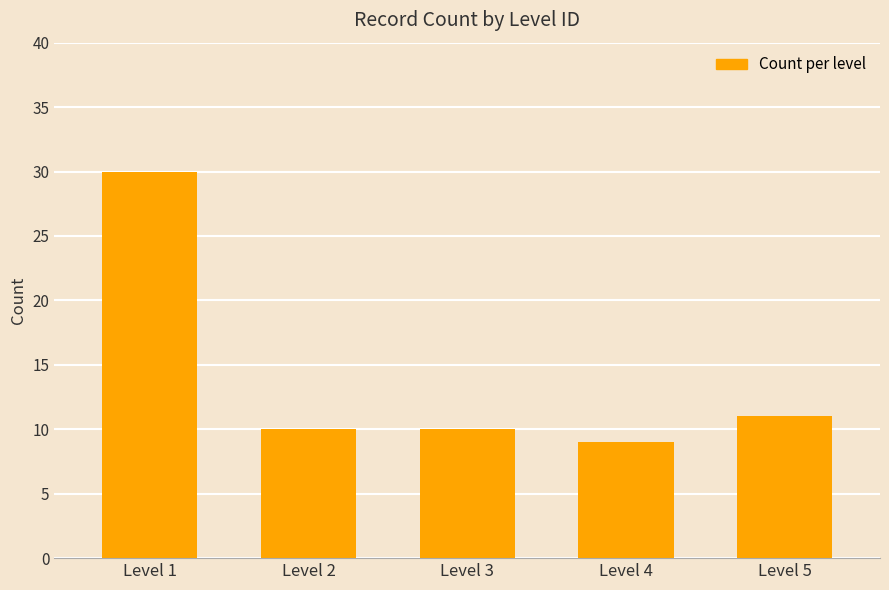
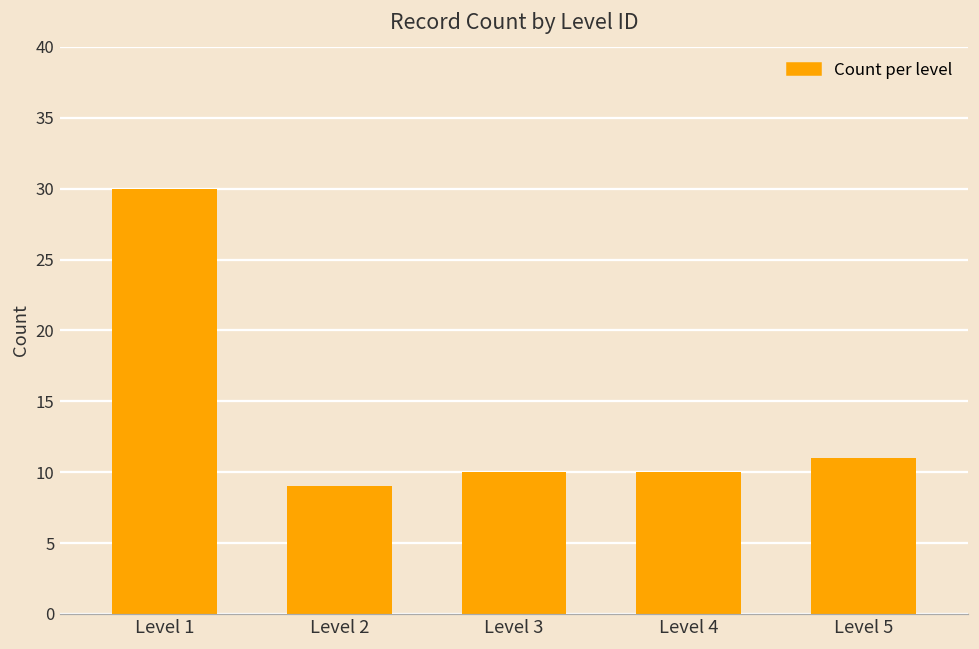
Level 2: 10 -> 9
Level 4: 9 -> 10
